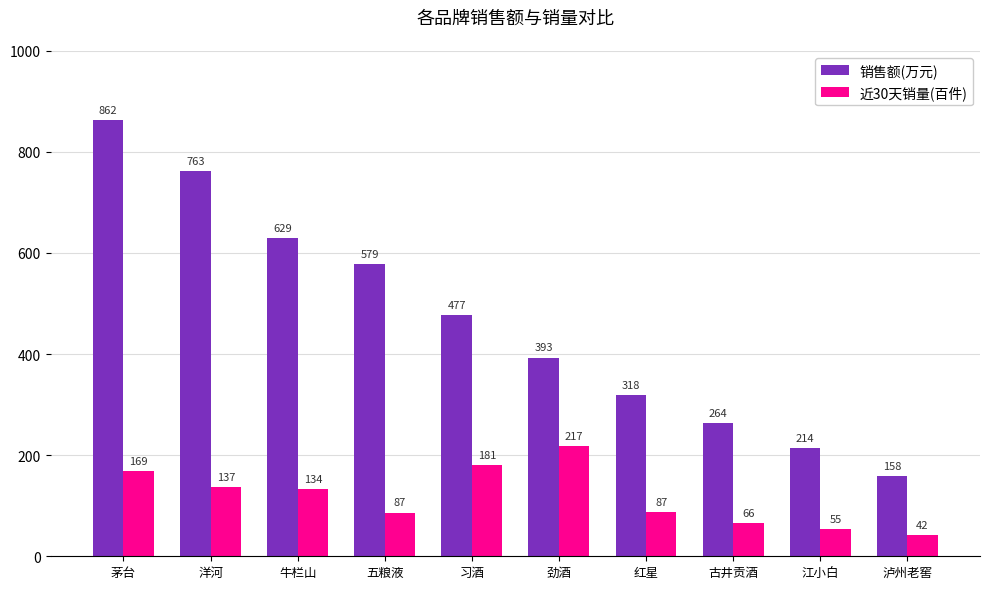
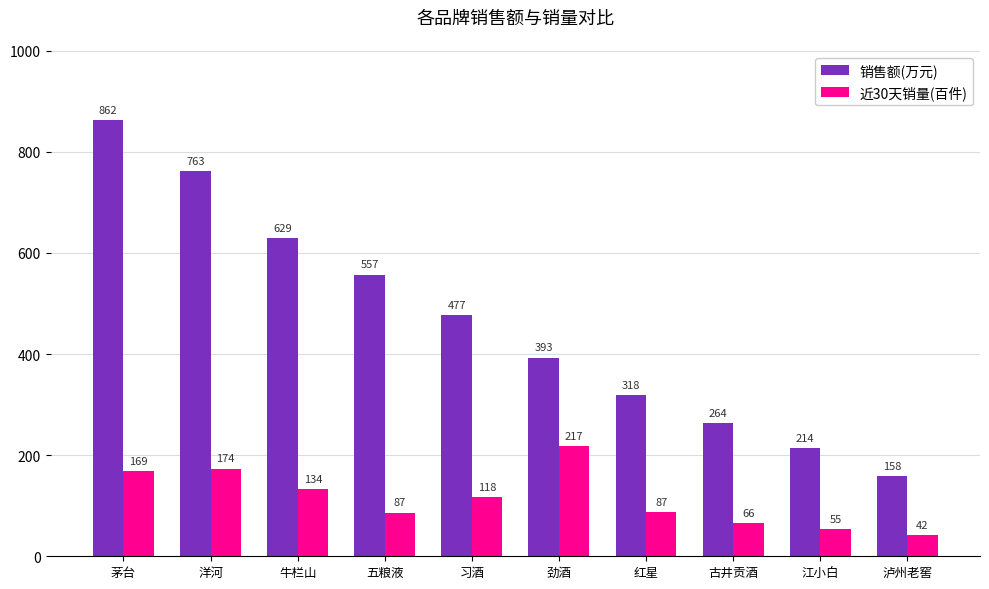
近30天销量(百件), 洋河: 137 -> 174
销售额(万元), 五粮液: 579 -> 557
近30天销量(百件), 习酒: 181 -> 118
